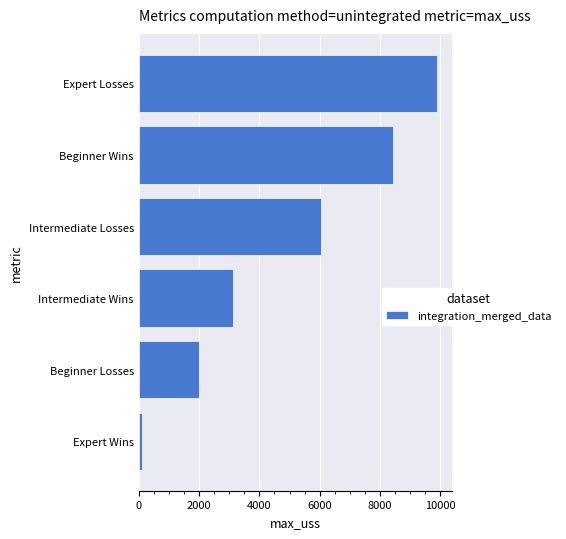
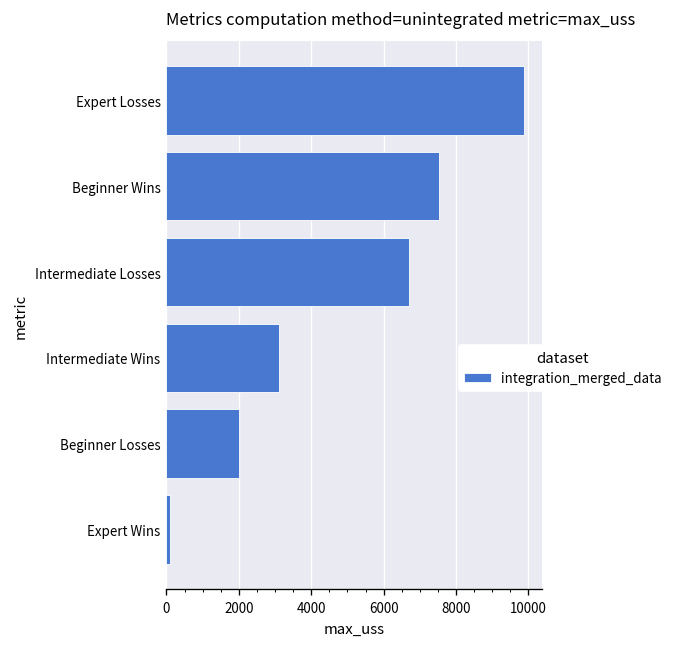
Beginner Wins: 8400 -> 7500
Intermediate Losses: 6000 -> 6700
